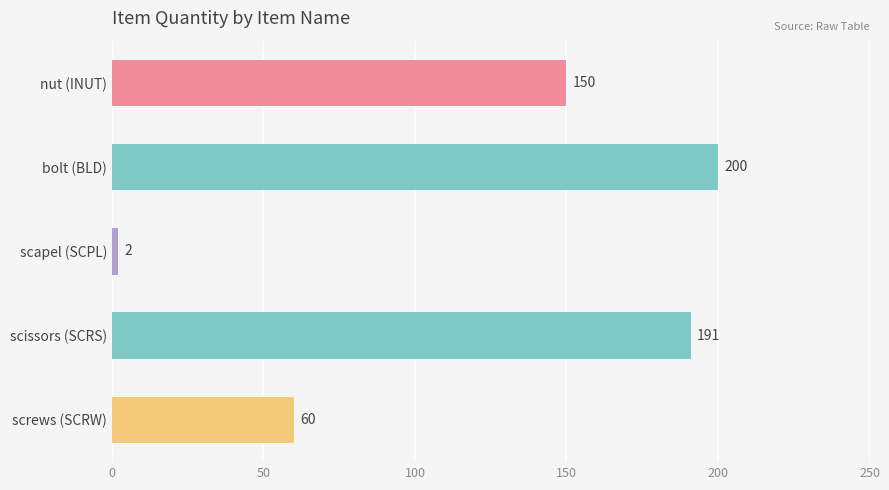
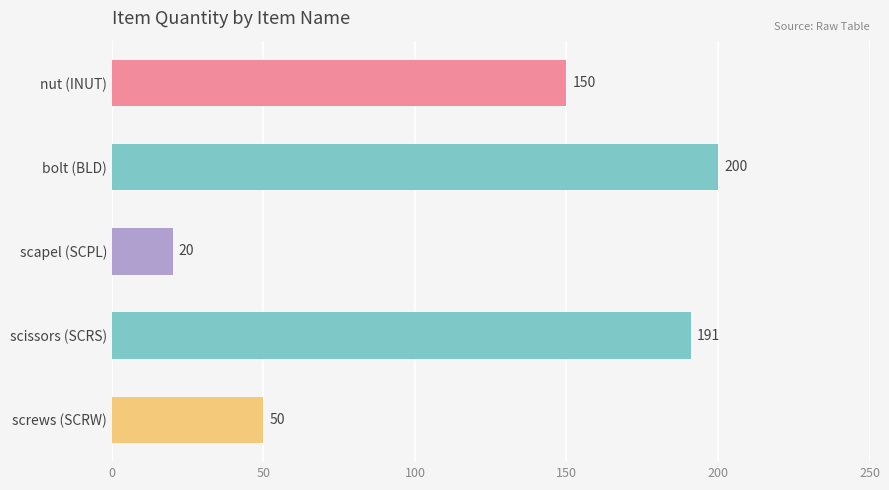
scapel (SCPL): 2 -> 20
screws (SCRW): 60 -> 50
